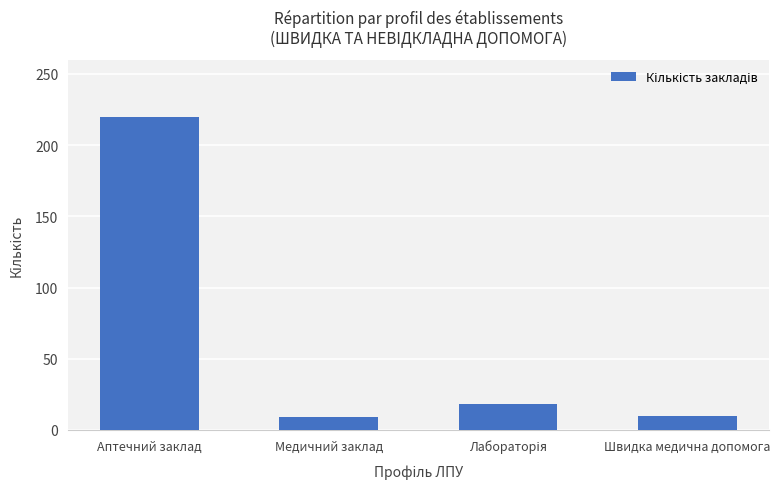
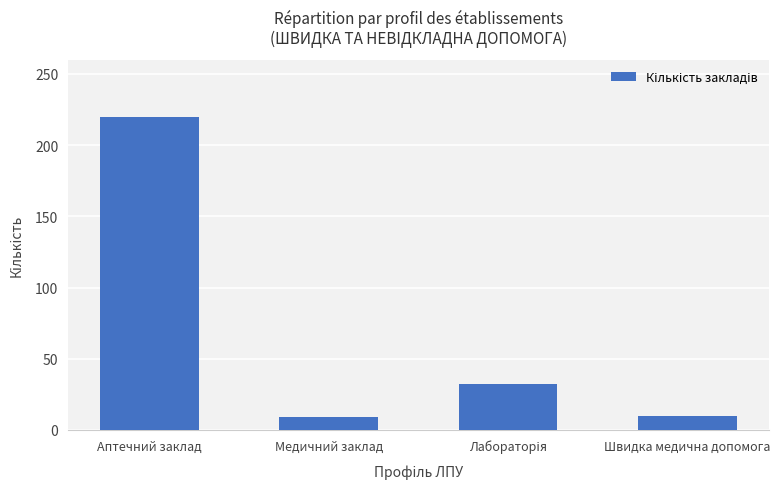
Лабораторія: 18 -> 32
